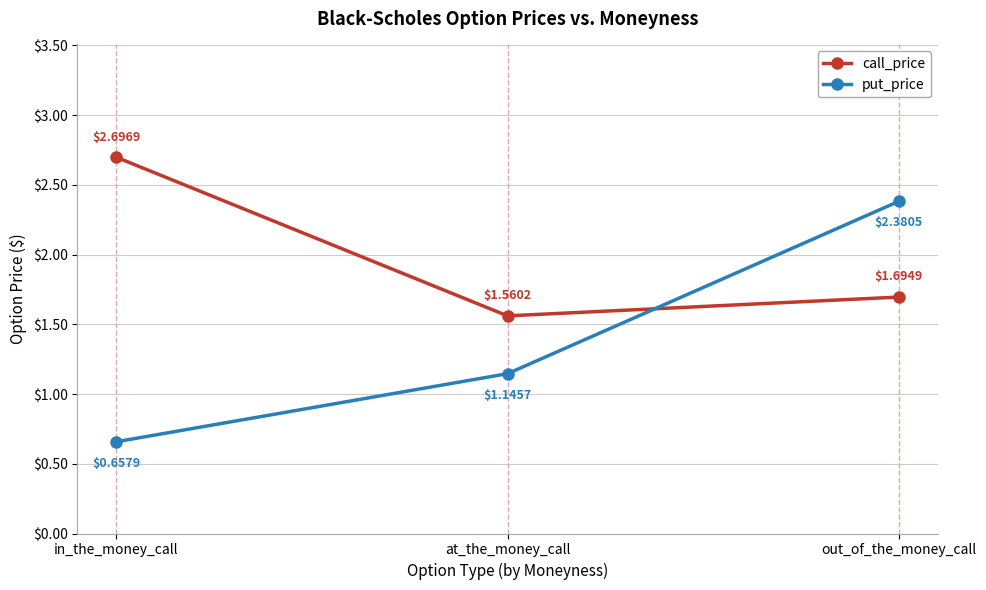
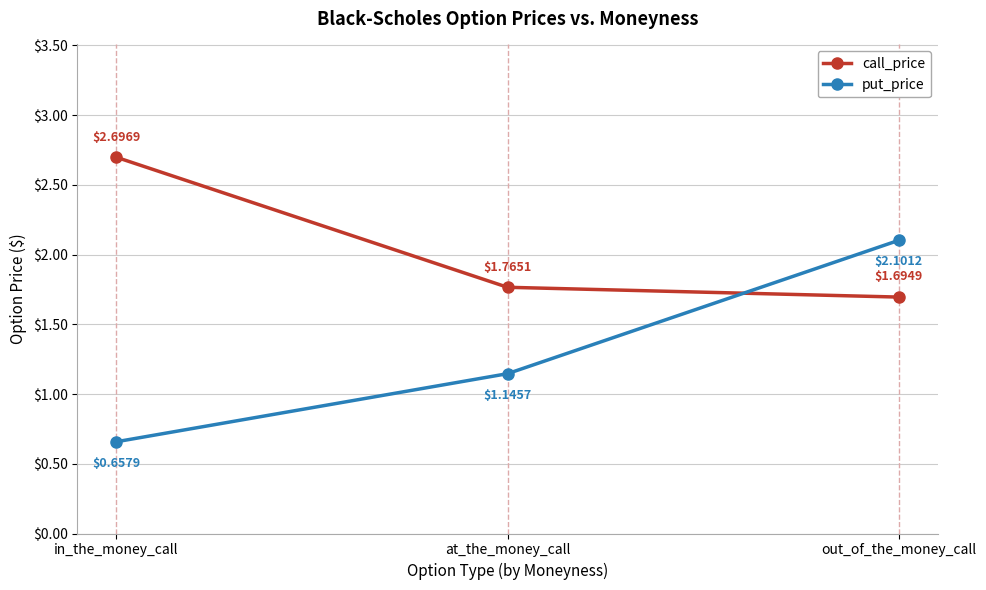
call_price, at_the_money_call: $1.5602 -> $1.7651
put_price, out_of_the_money_call: $2.3805 -> $2.1012
